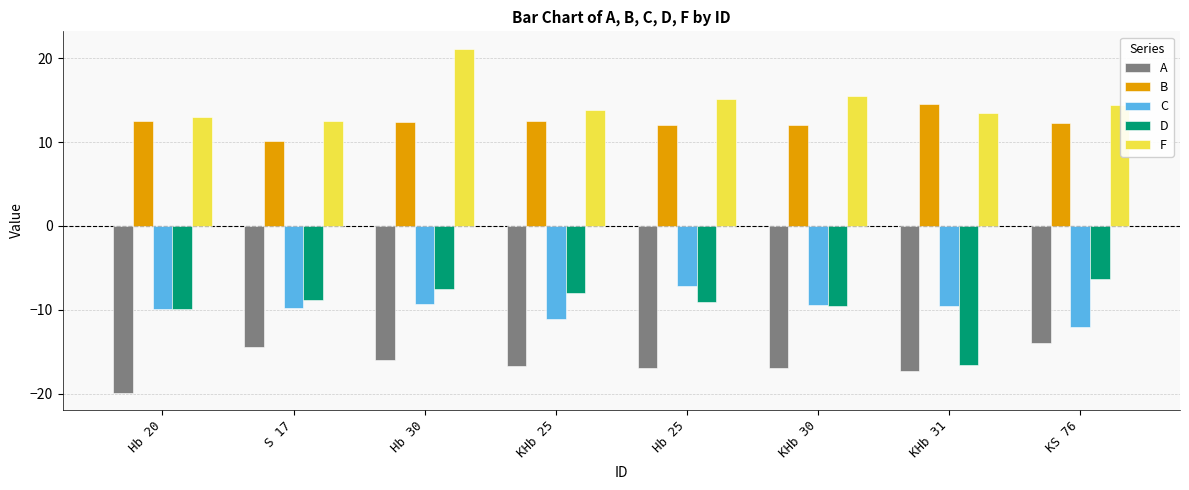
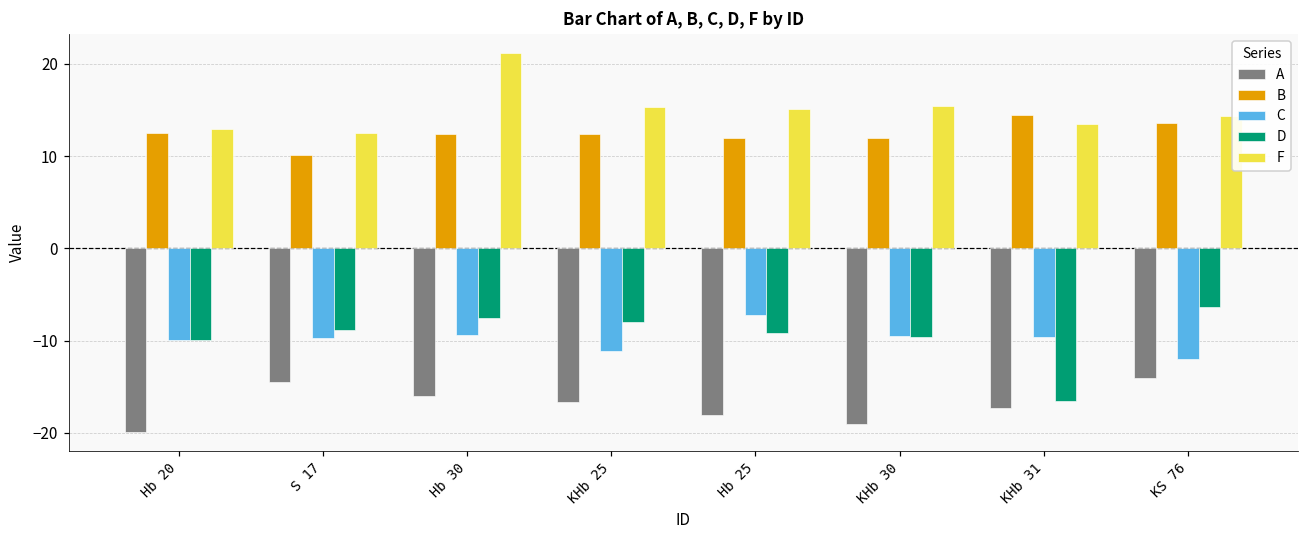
F, KHb 25: 14 -> 15
A, Hb 25: -17 -> -18
A, KHb 30: -17 -> -19
B, KS 76: 12 -> 14
